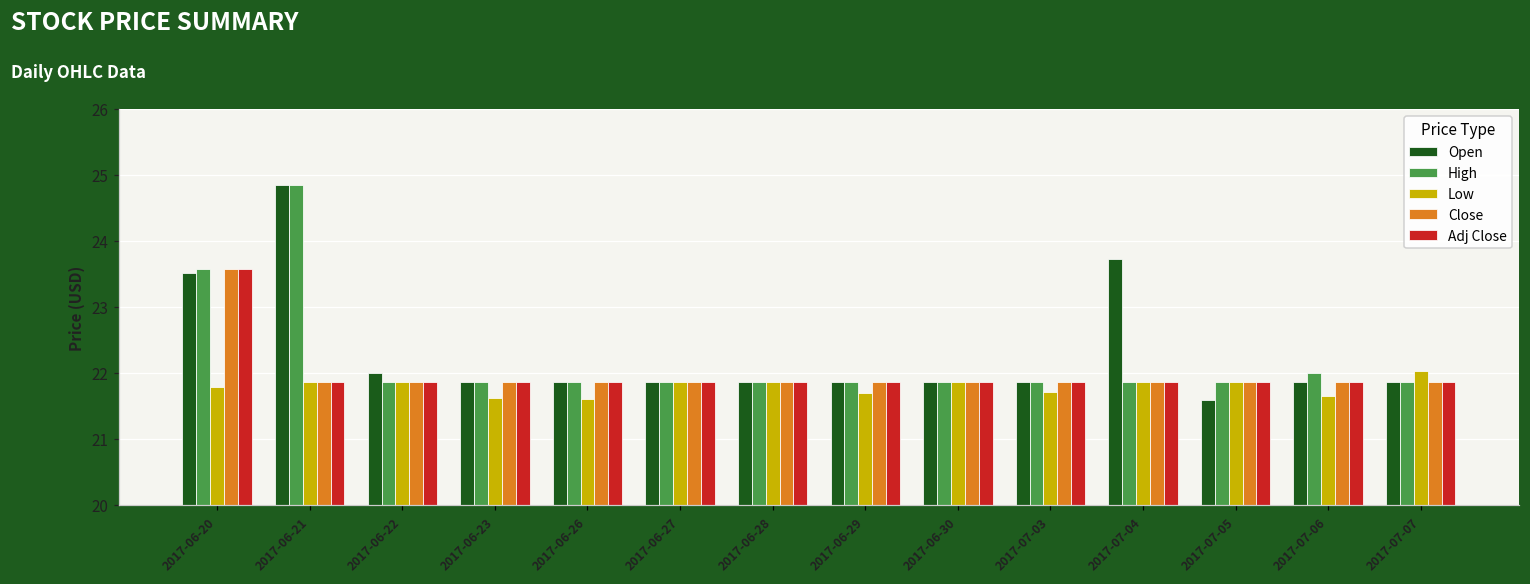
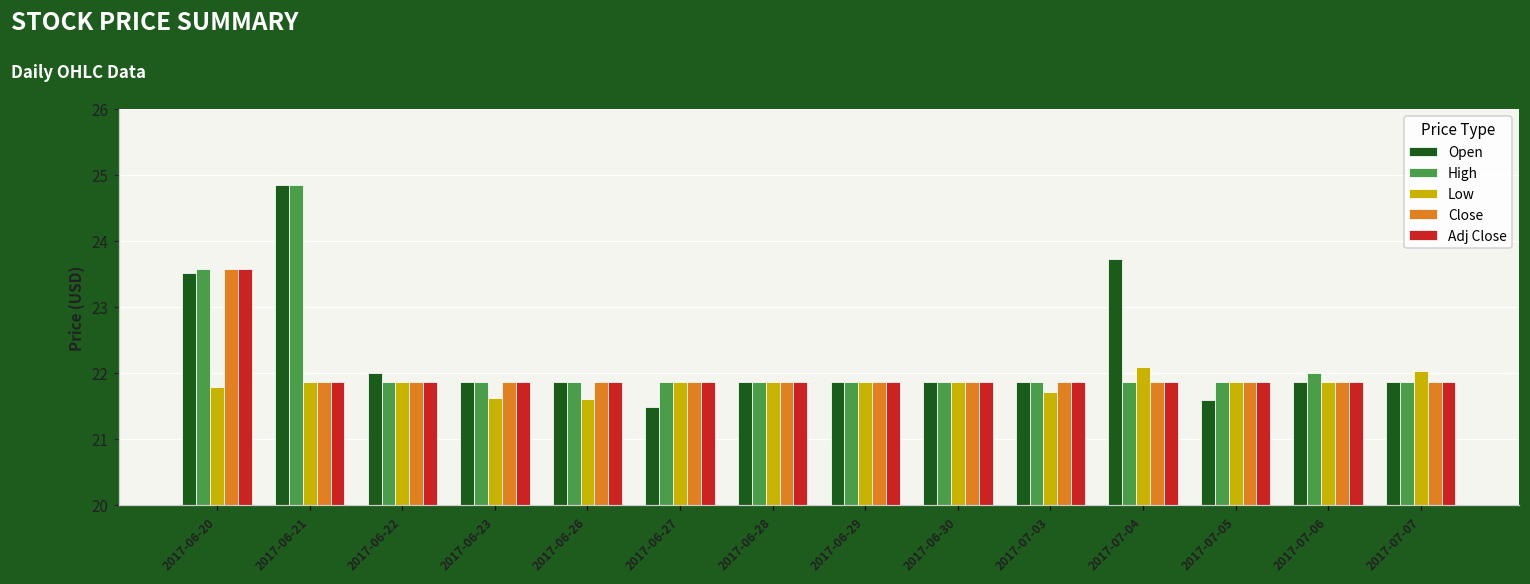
Open, 2017-06-27: 21.9 -> 21.5
Low, 2017-06-29: 21.7 -> 21.9
Low, 2017-07-04: 21.9 -> 22.1
Low, 2017-07-06: 21.7 -> 21.9
